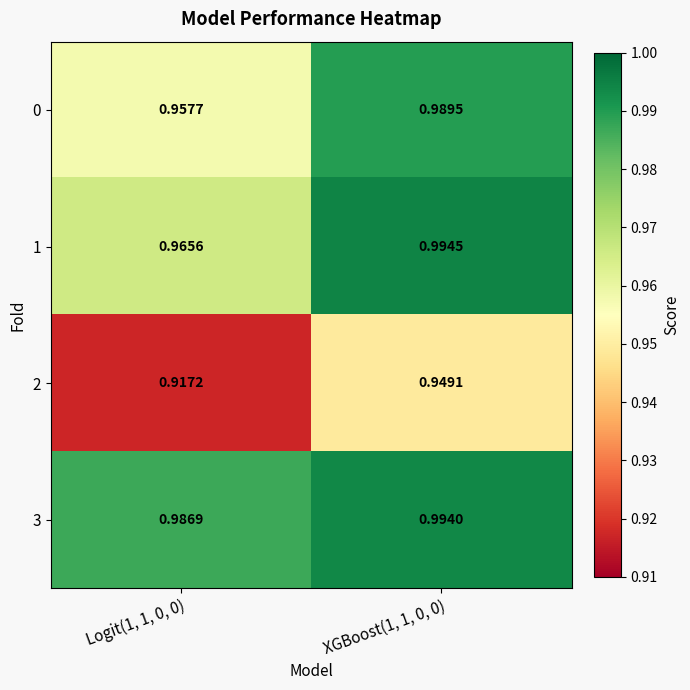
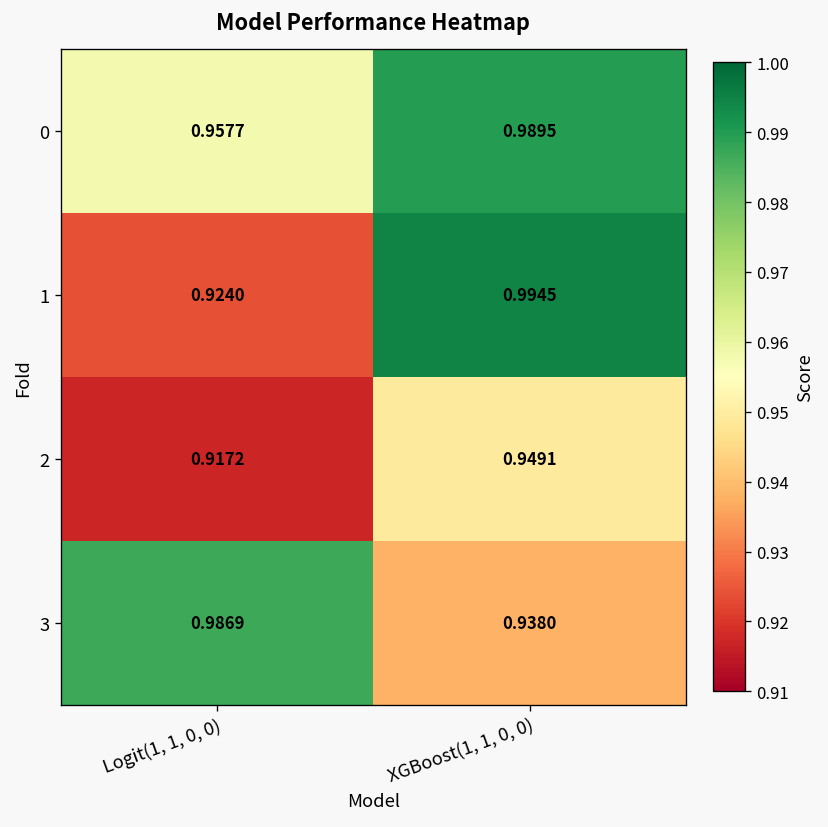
1, Logit(1, 1, 0, 0): 0.9656 -> 0.9240
3, XGBoost(1, 1, 0, 0): 0.9940 -> 0.9380
